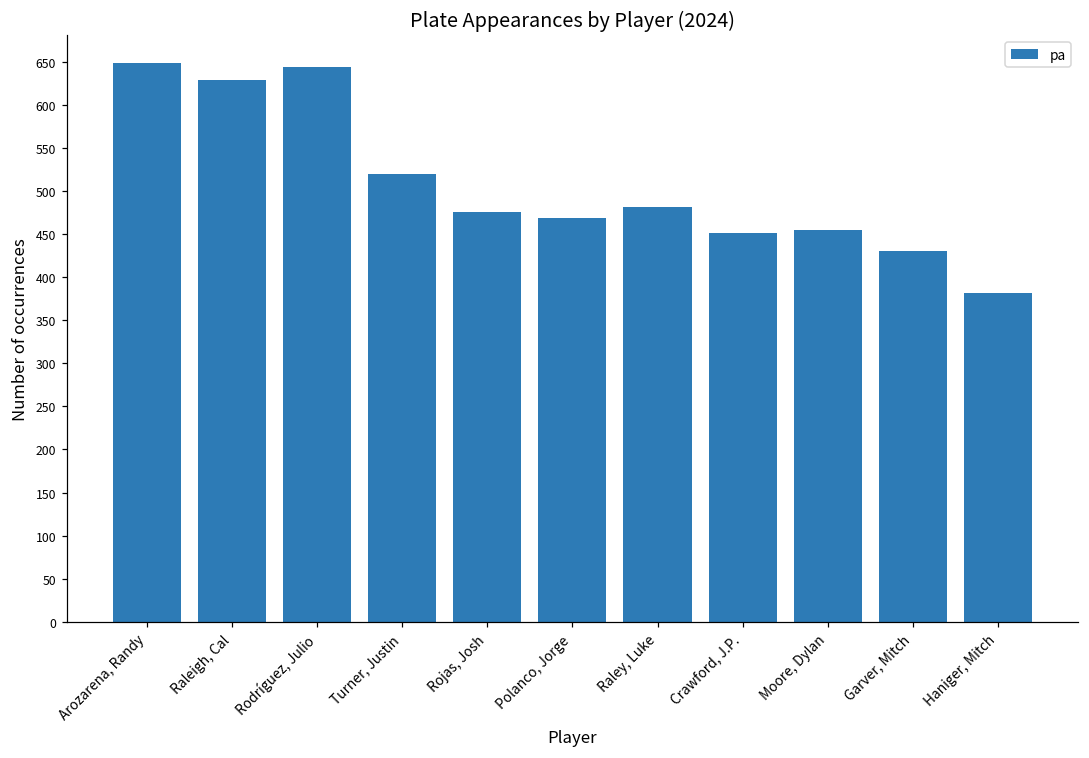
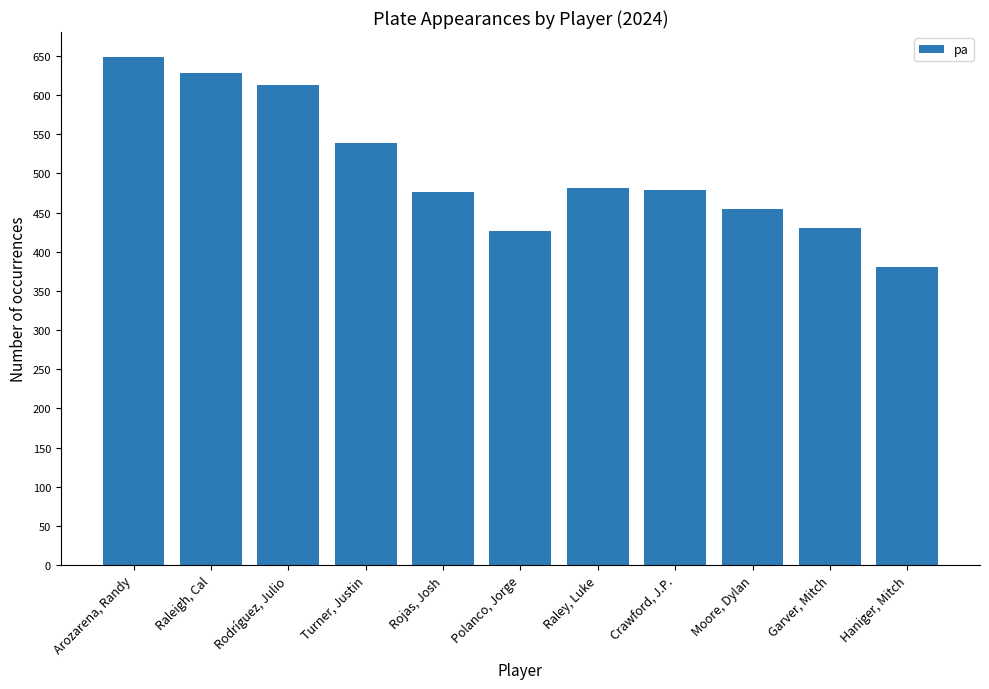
Rodríguez, Julio: 640 -> 610
Turner, Justin: 520 -> 540
Polanco, Jorge: 470 -> 430
Crawford, J.P.: 450 -> 480
